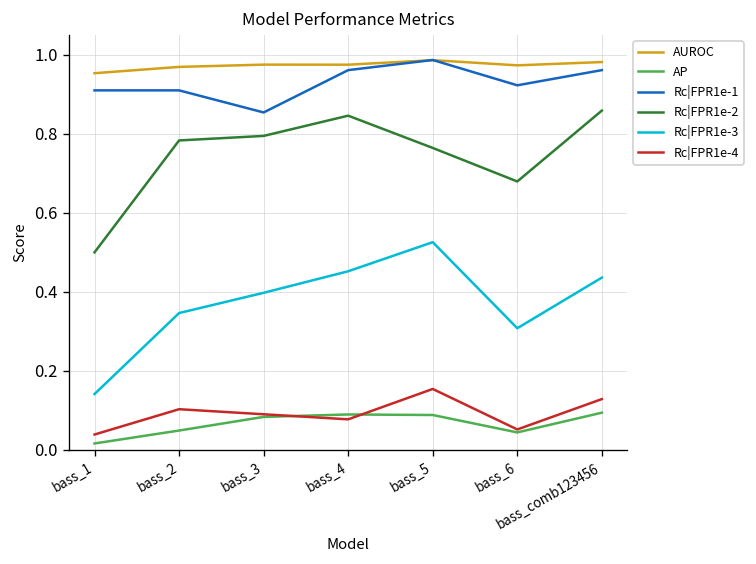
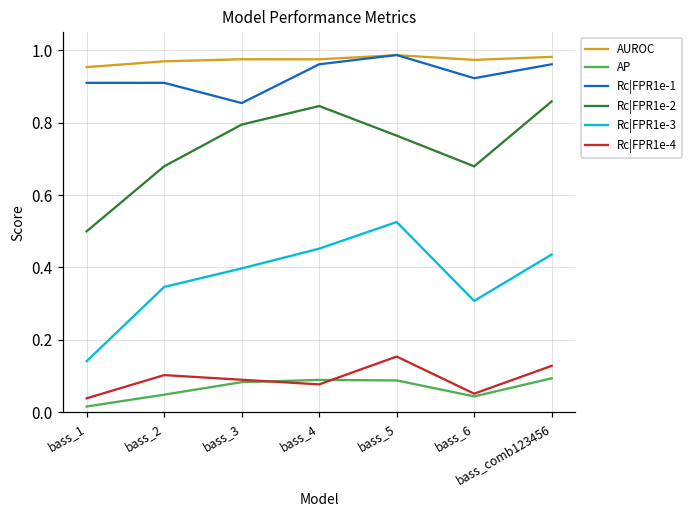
Rc|FPR1e-2, bass_2: 0.78 -> 0.68
